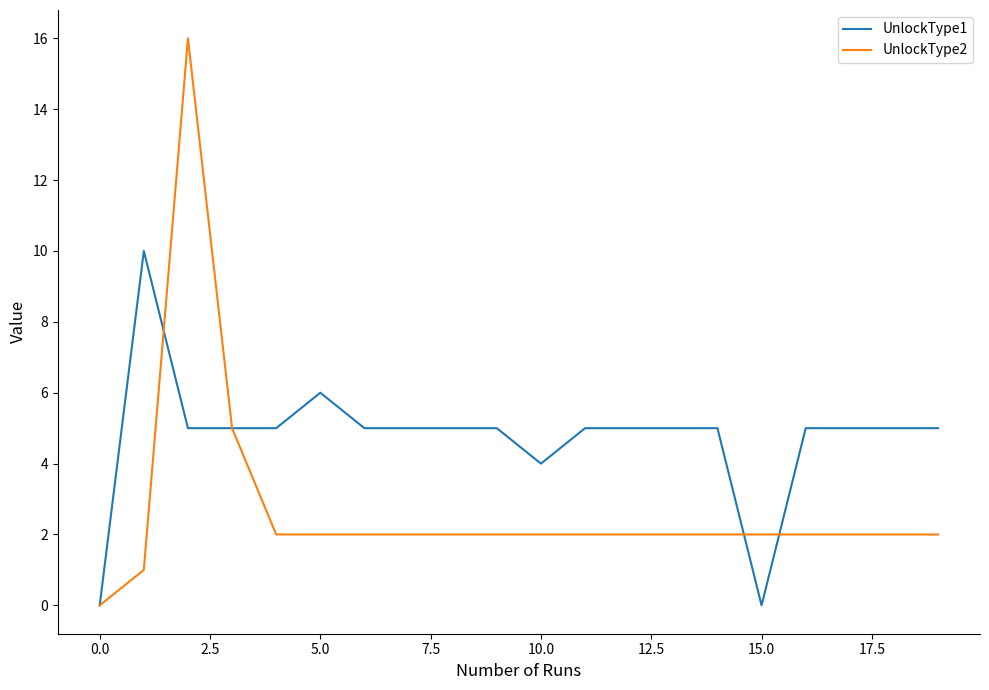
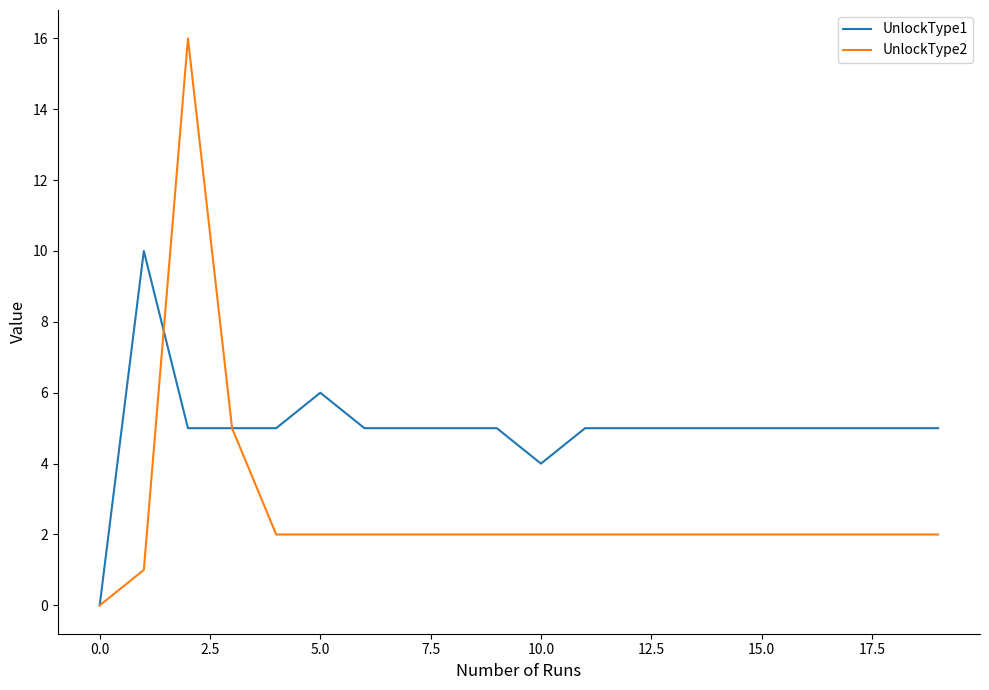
UnlockType1, 15.0: 0 -> 5
